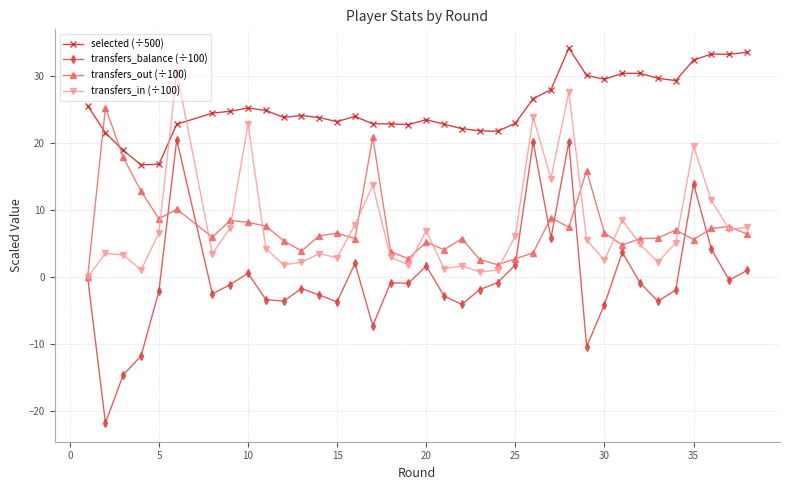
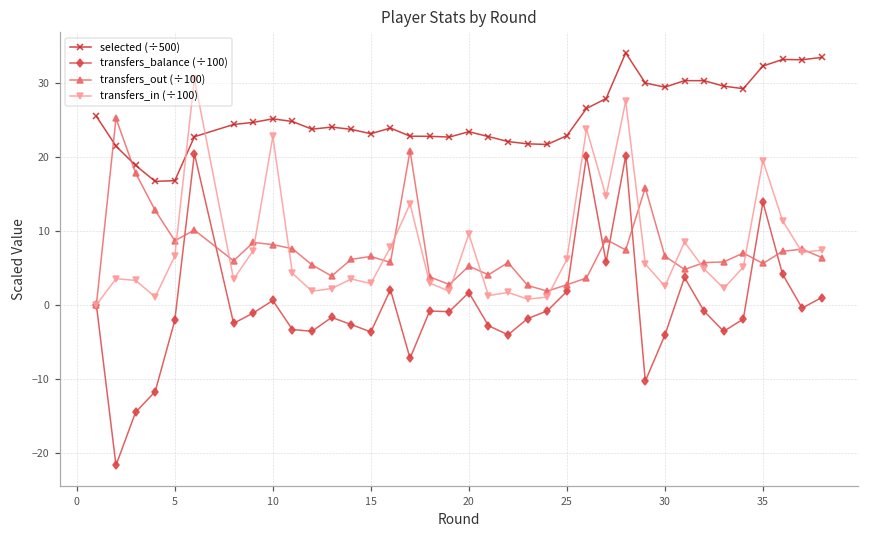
transfers_in (÷100), 20: 7 -> 10
